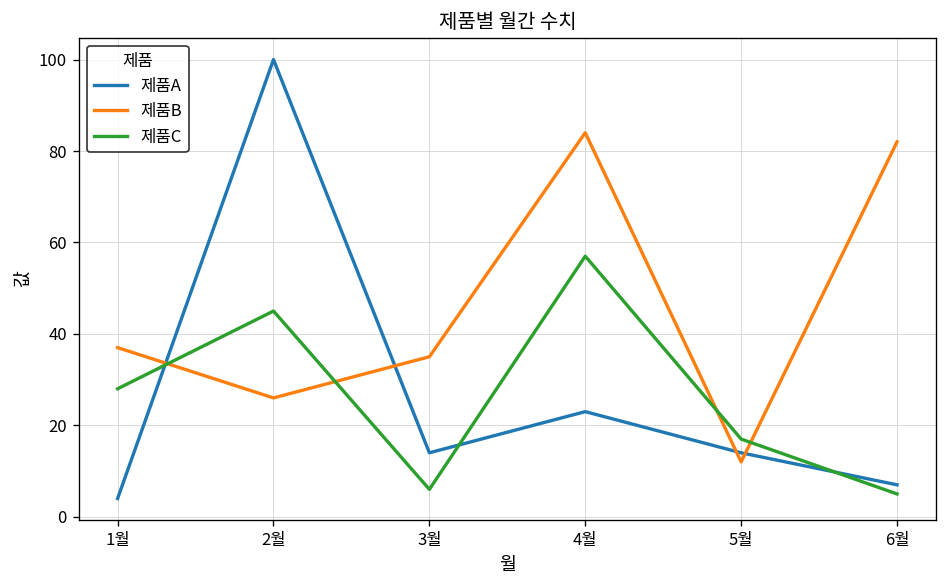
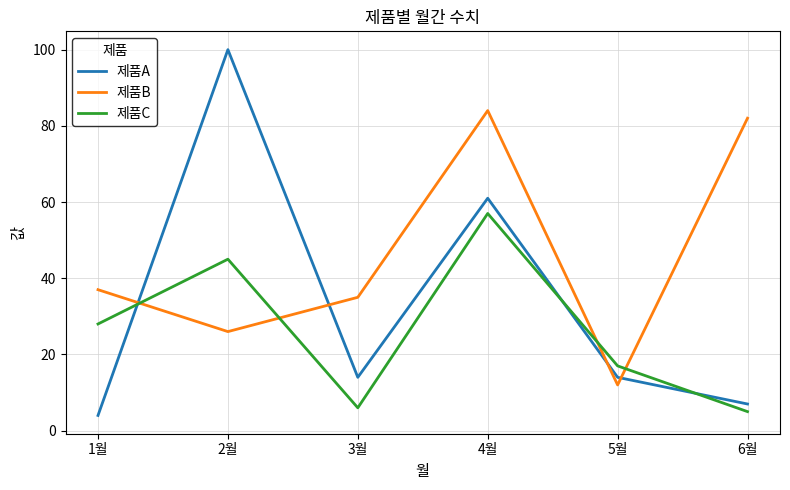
제품A, 4월: 23 -> 61
